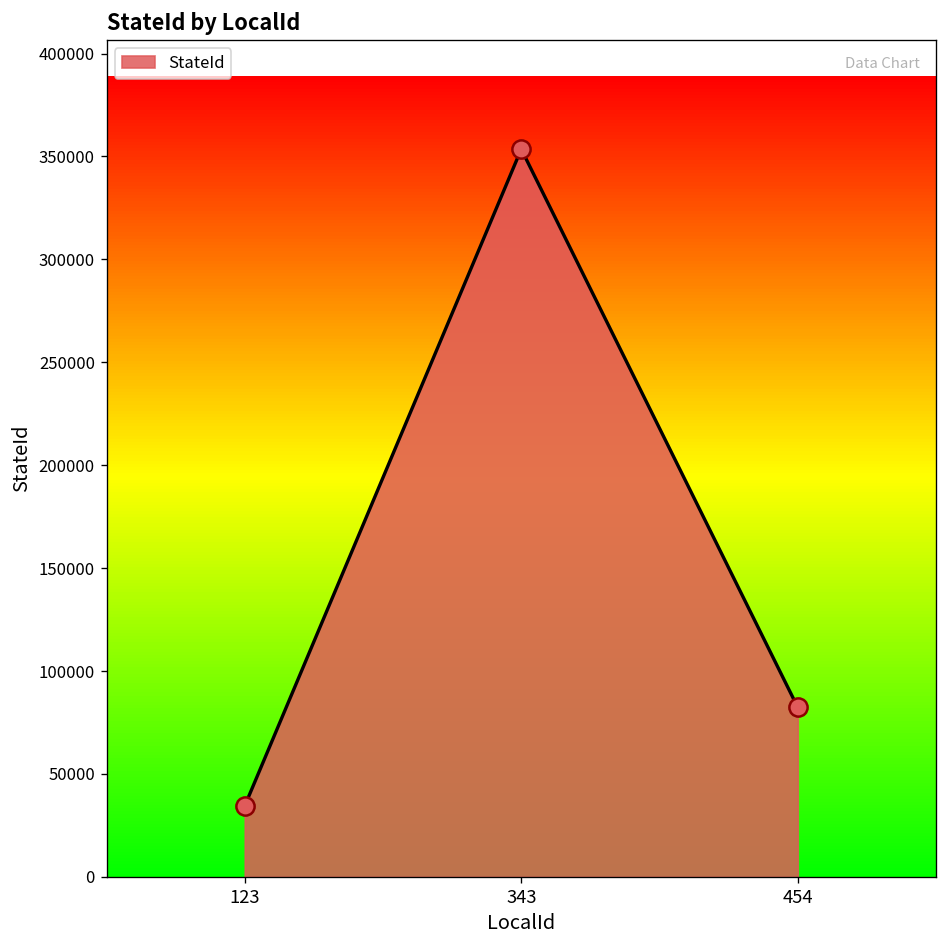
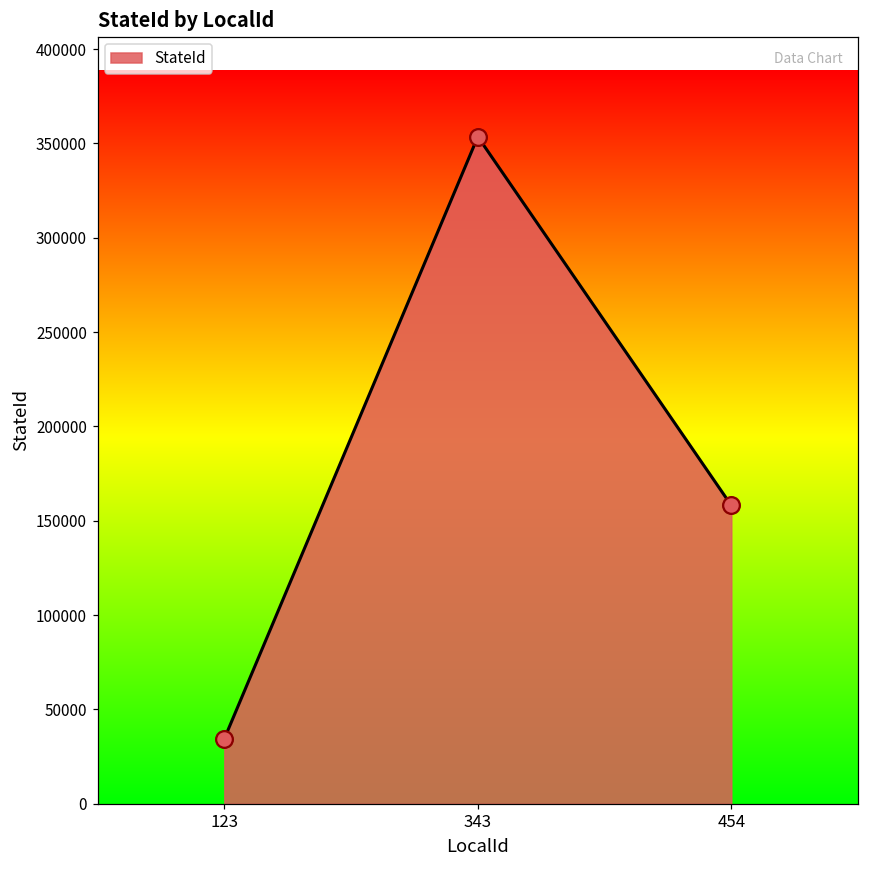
454: 82000 -> 158000
